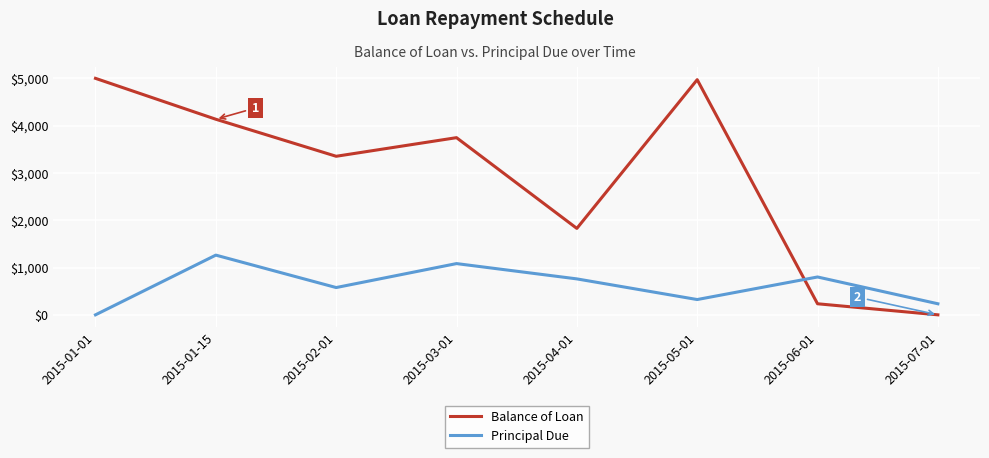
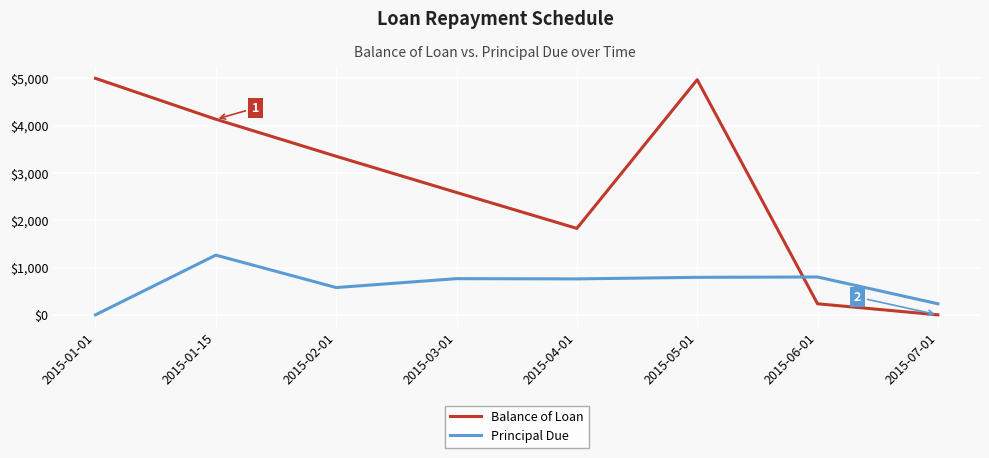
Balance of Loan, 2015-03-01: $3,700 -> $2,600
Principal Due, 2015-03-01: $1,100 -> $800
Principal Due, 2015-05-01: $300 -> $800
